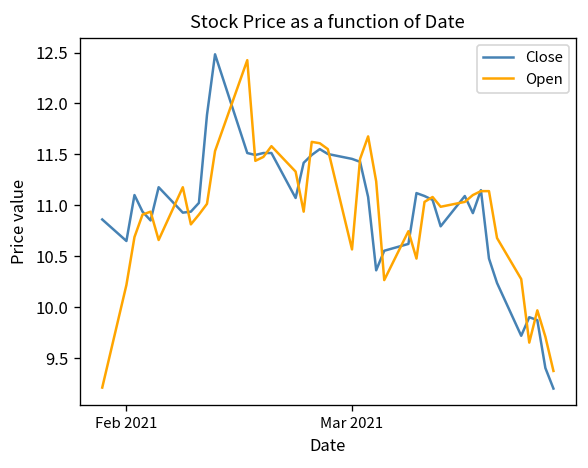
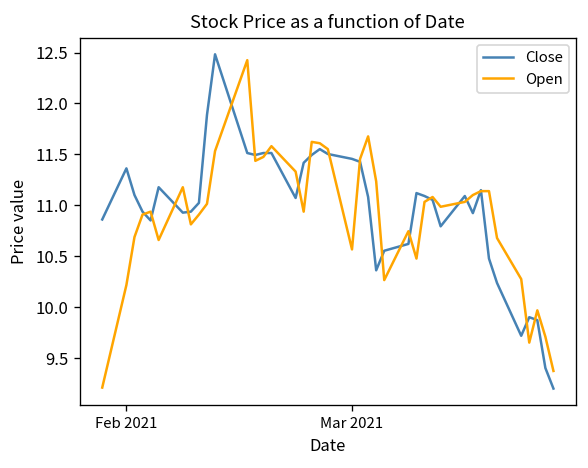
Close, Feb 2021: 10.6 -> 11.4
